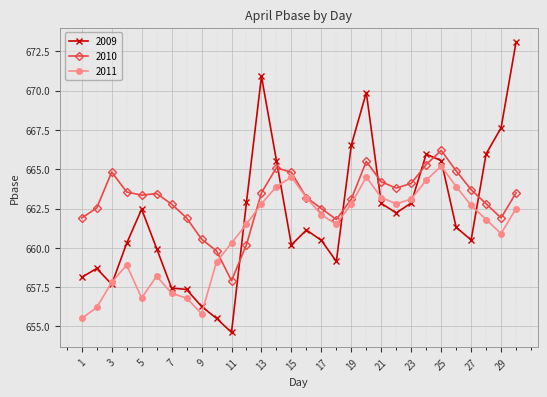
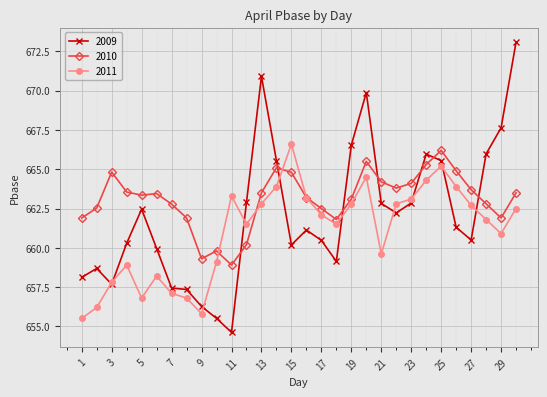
2010, 9: 660.6 -> 659.3
2010, 11: 657.9 -> 658.9
2011, 11: 660.3 -> 663.3
2011, 15: 664.5 -> 666.6
2011, 21: 663.2 -> 659.6
